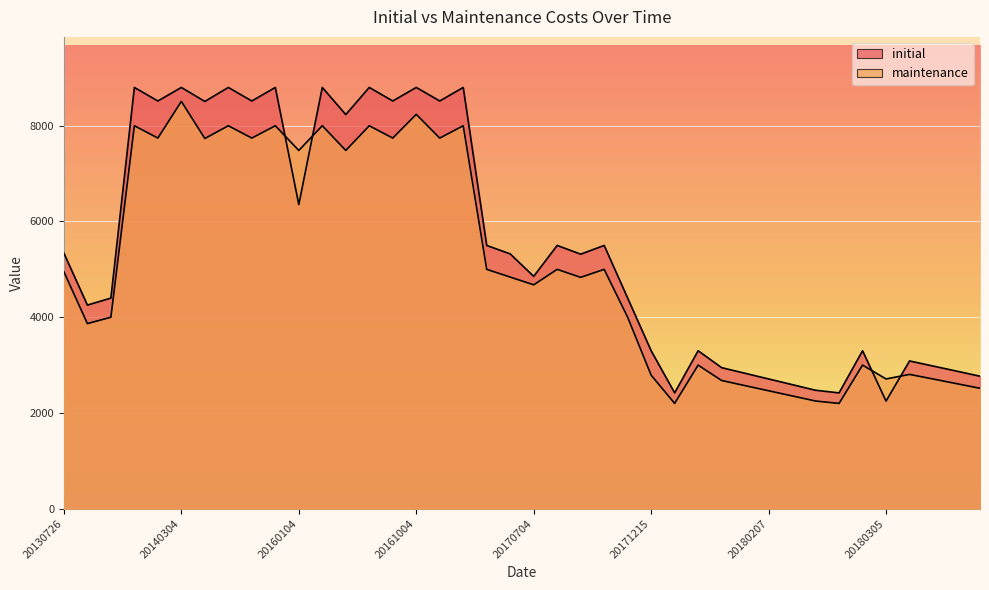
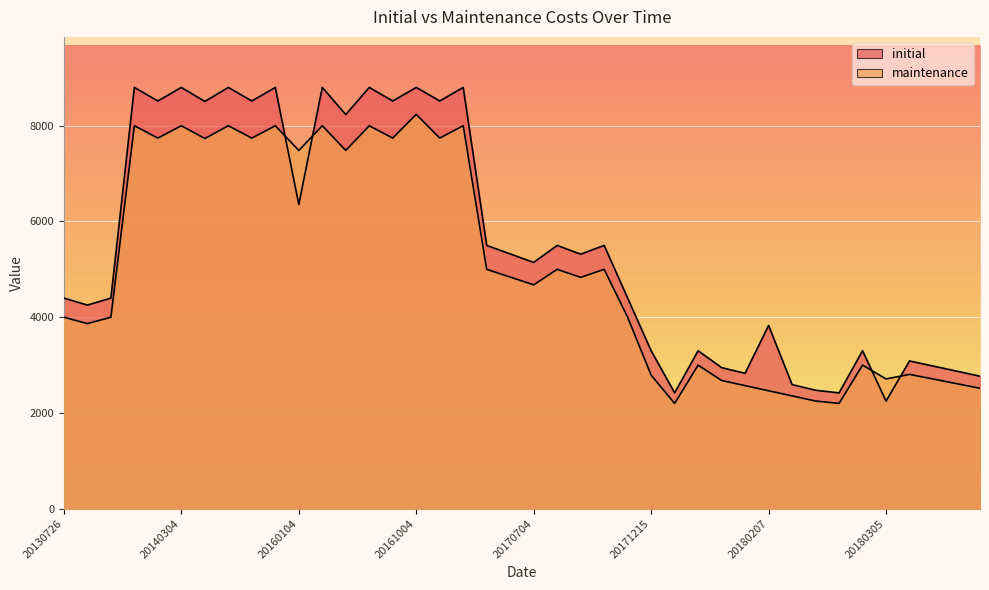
initial, 20130726: 5300 -> 4400
maintenance, 20130726: 4900 -> 4000
maintenance, 20140304: 8500 -> 8000
initial, 20170704: 4900 -> 5100
initial, 20180207: 2700 -> 3800
